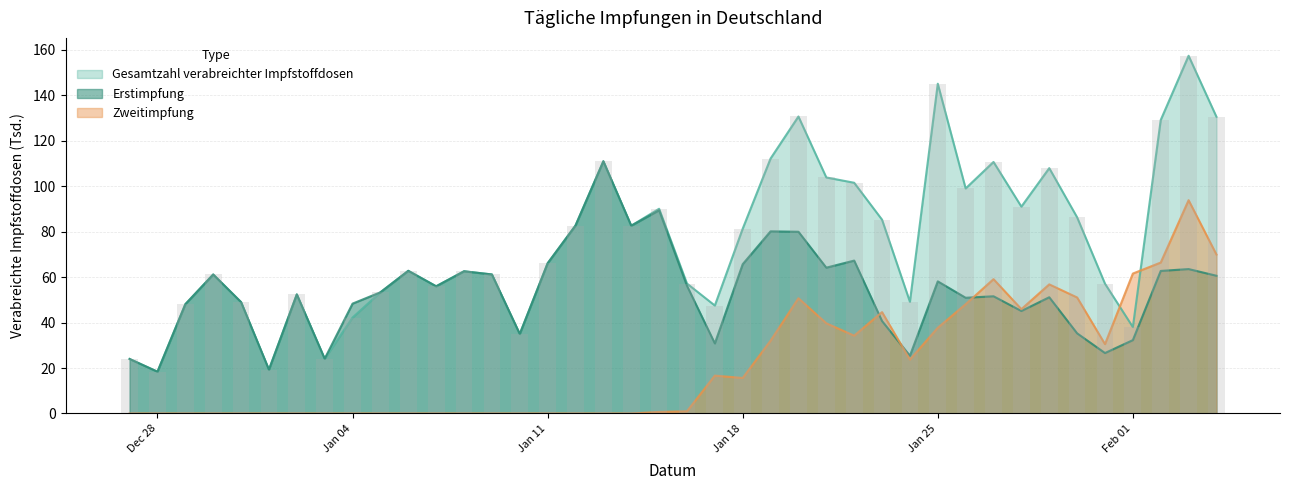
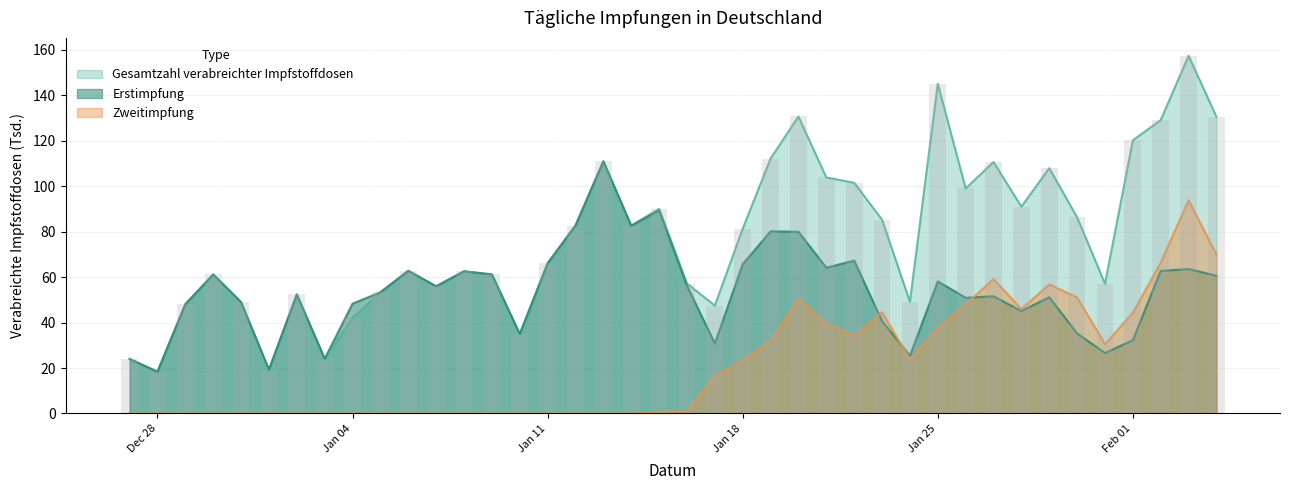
Zweitimpfung, Jan 18: 16 -> 23
Gesamtzahl verabreichter Impfstoffdosen, Feb 01: 38 -> 120
Zweitimpfung, Feb 01: 62 -> 44
